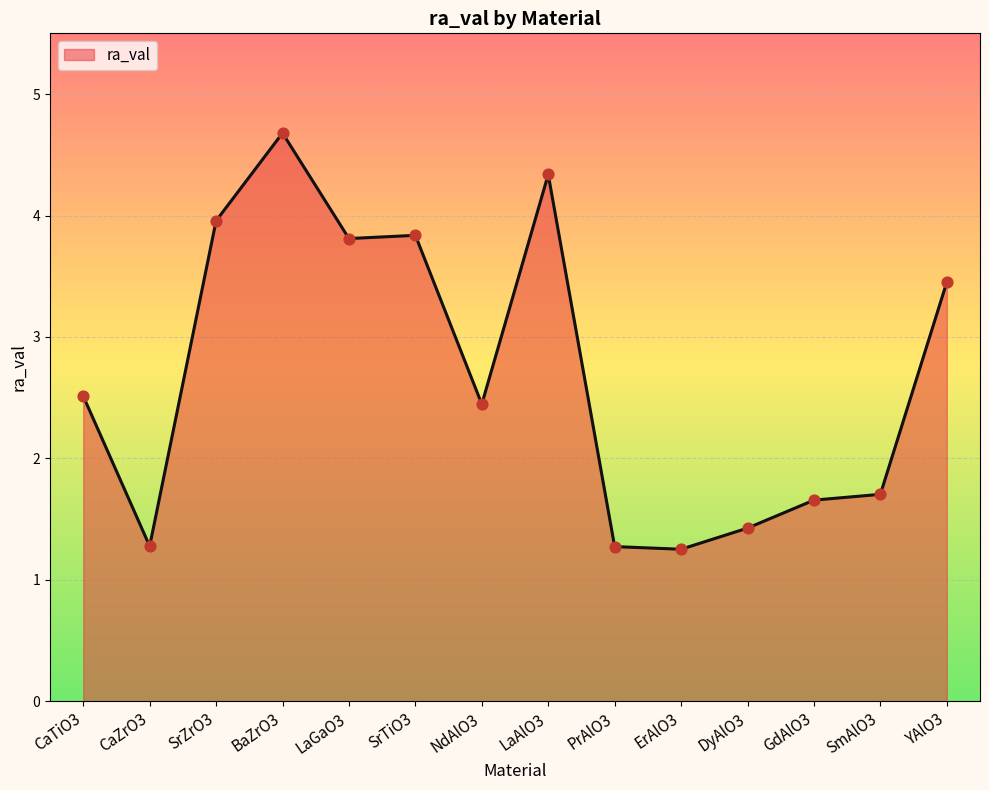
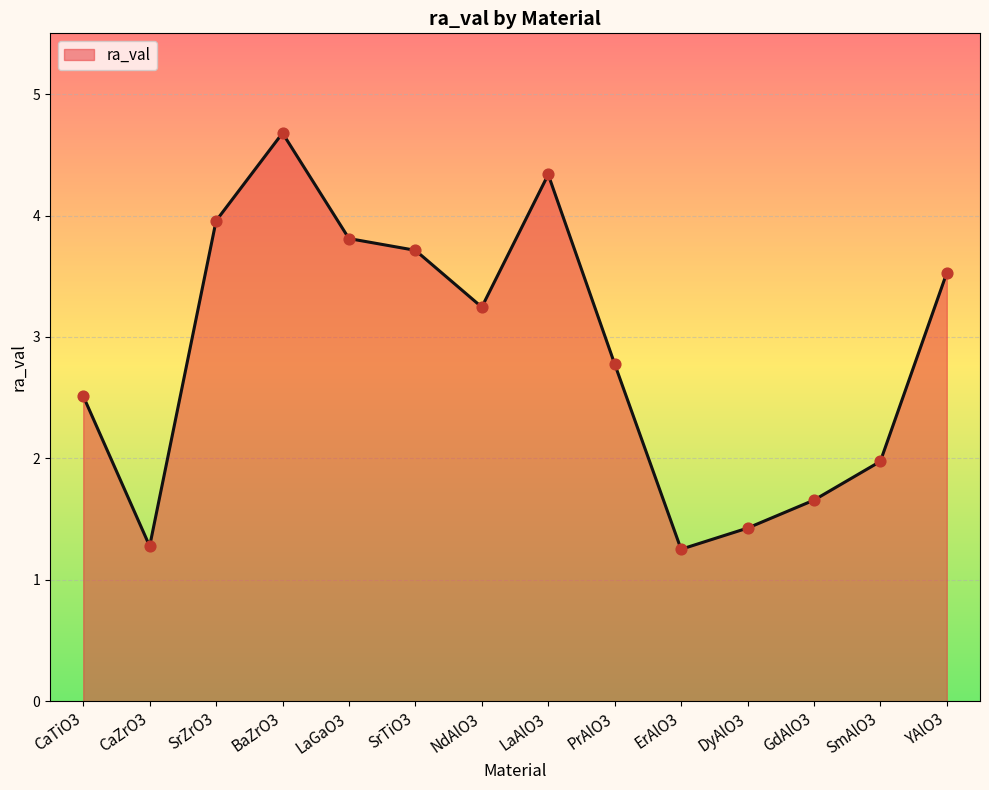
SrTiO3: 3.84 -> 3.71
NdAlO3: 2.45 -> 3.25
PrAlO3: 1.27 -> 2.78
SmAlO3: 1.70 -> 1.98
YAlO3: 3.45 -> 3.53
